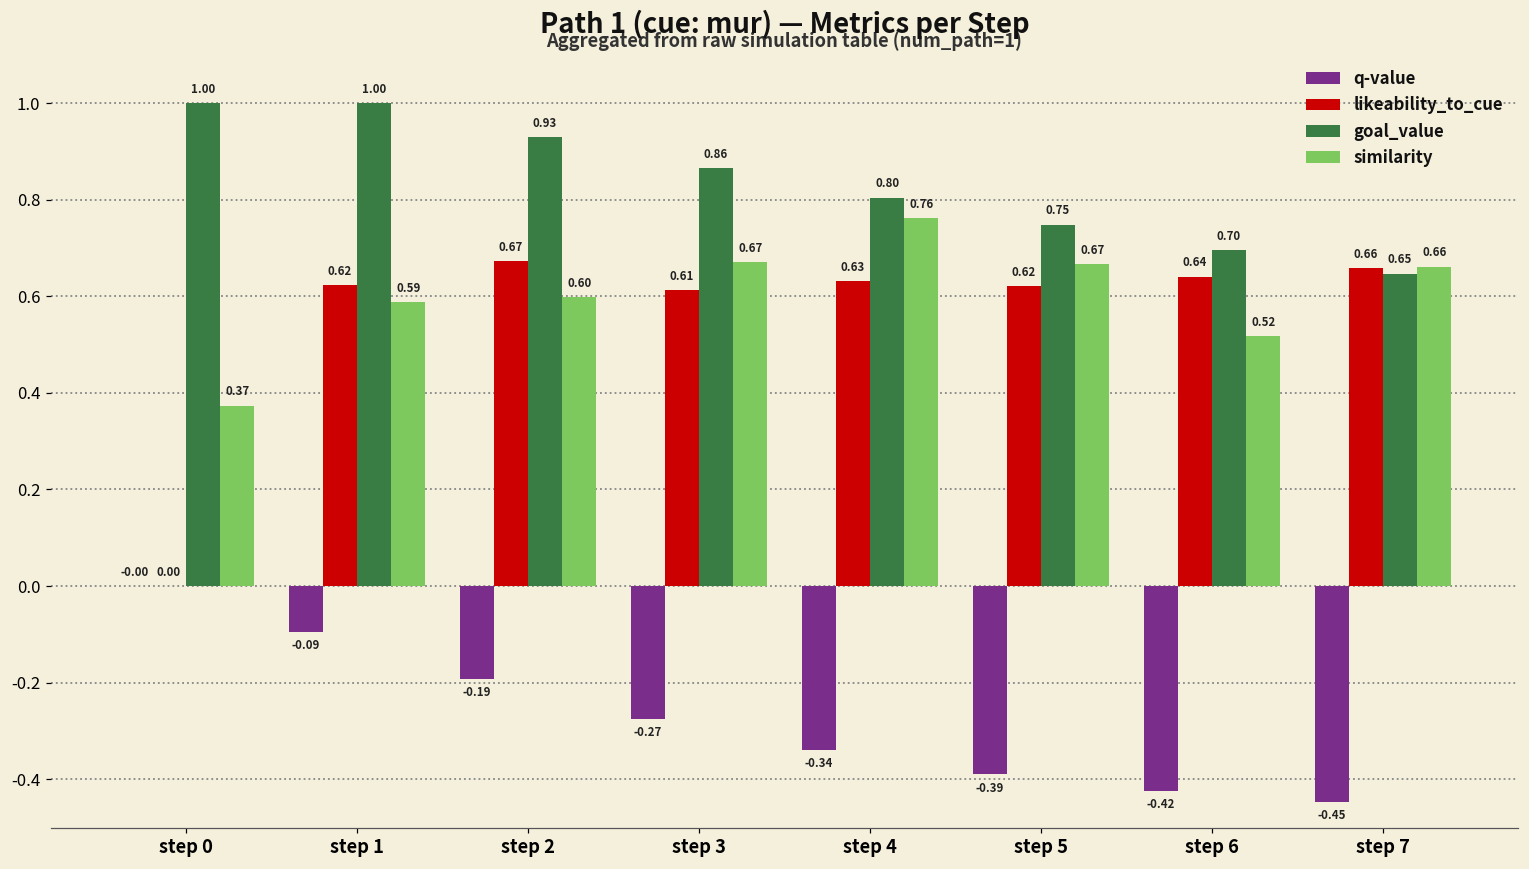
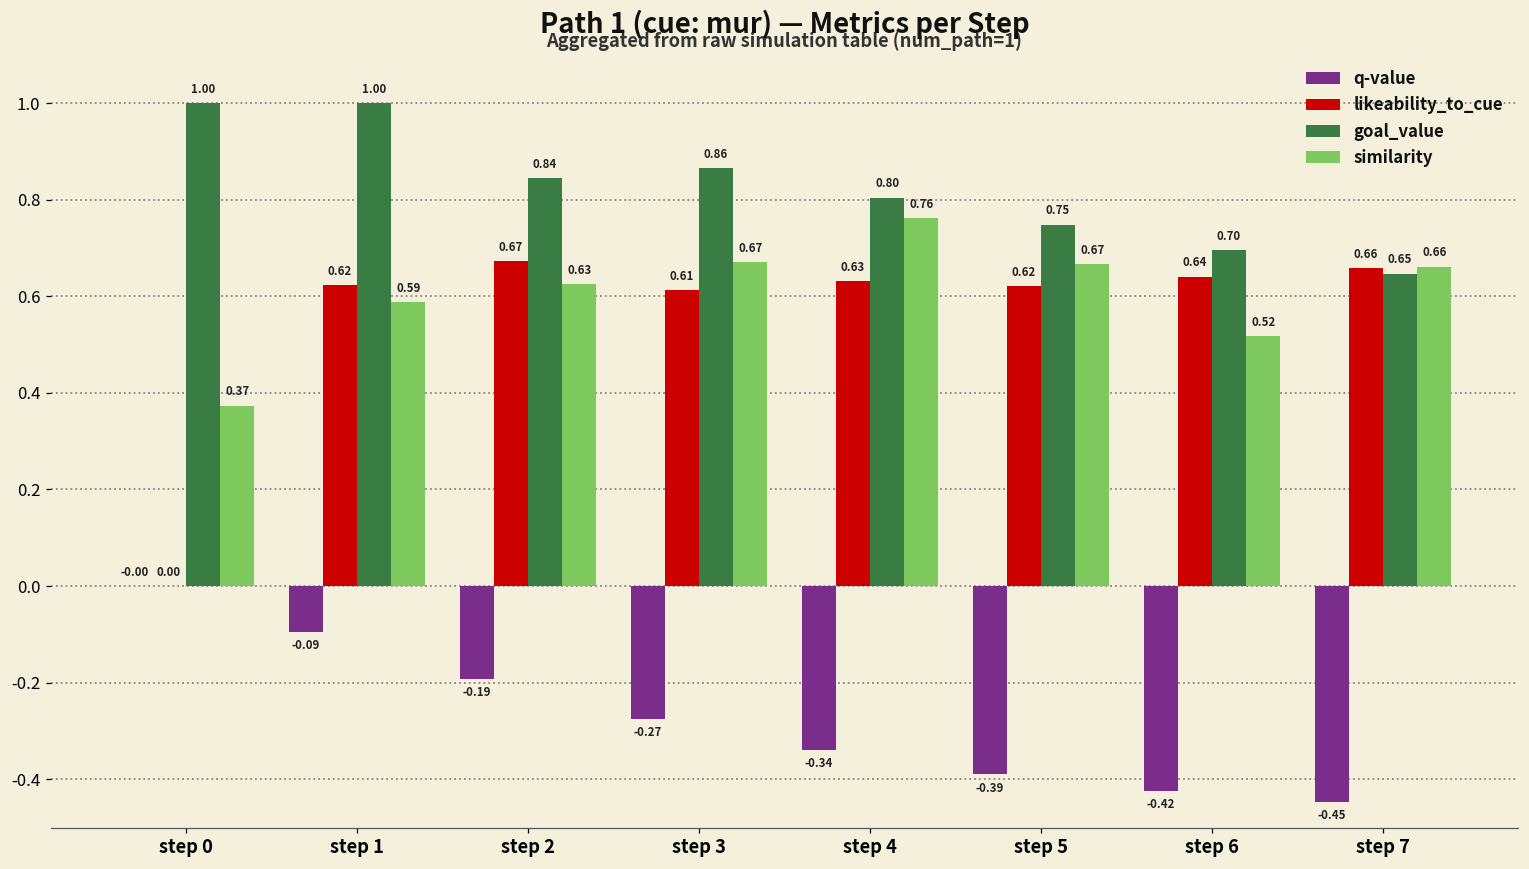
goal_value, step 2: 0.93 -> 0.84
similarity, step 2: 0.60 -> 0.63
